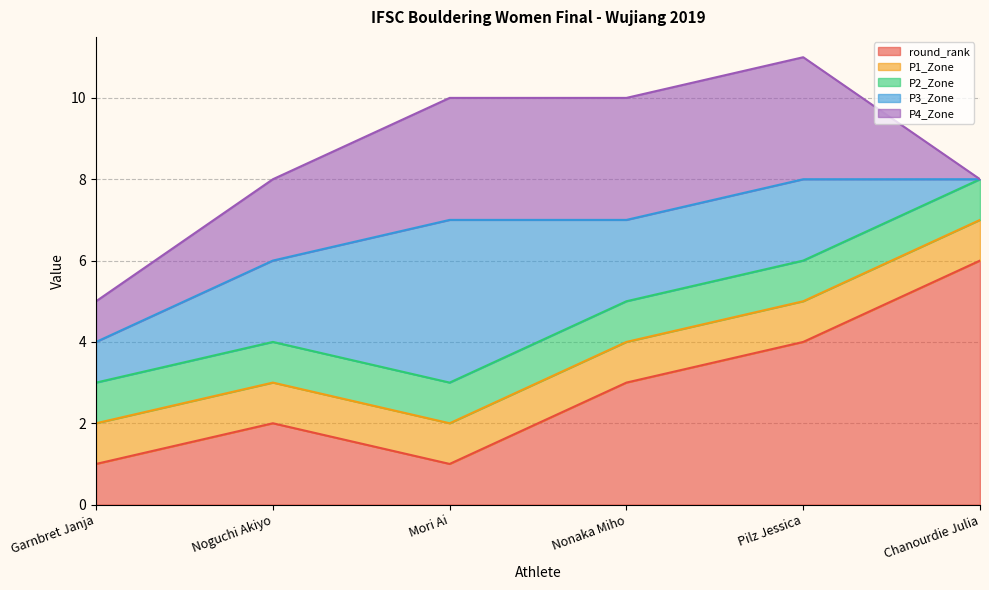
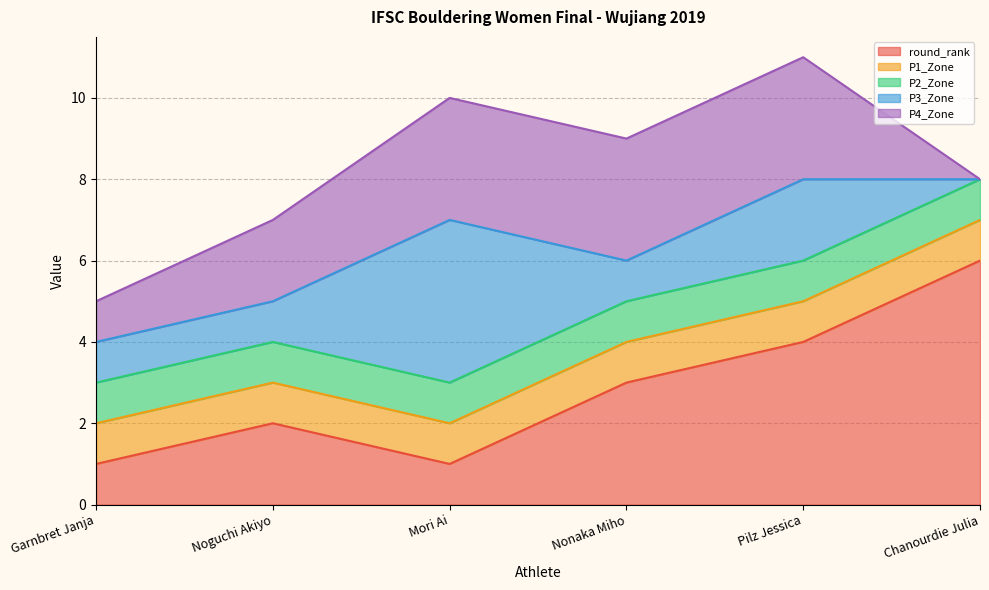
P3_Zone, Noguchi Akiyo: 2 -> 1
P3_Zone, Nonaka Miho: 2 -> 1
